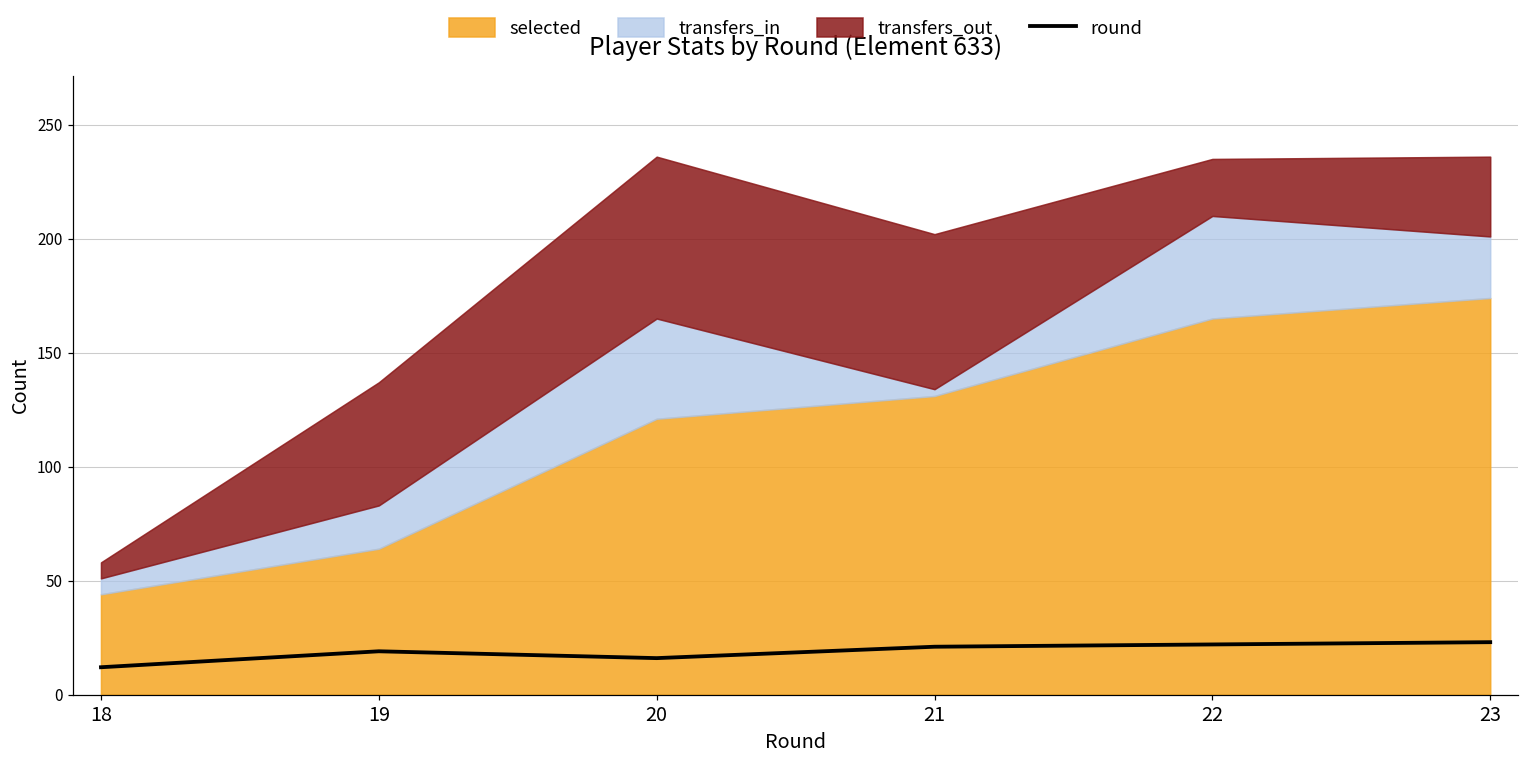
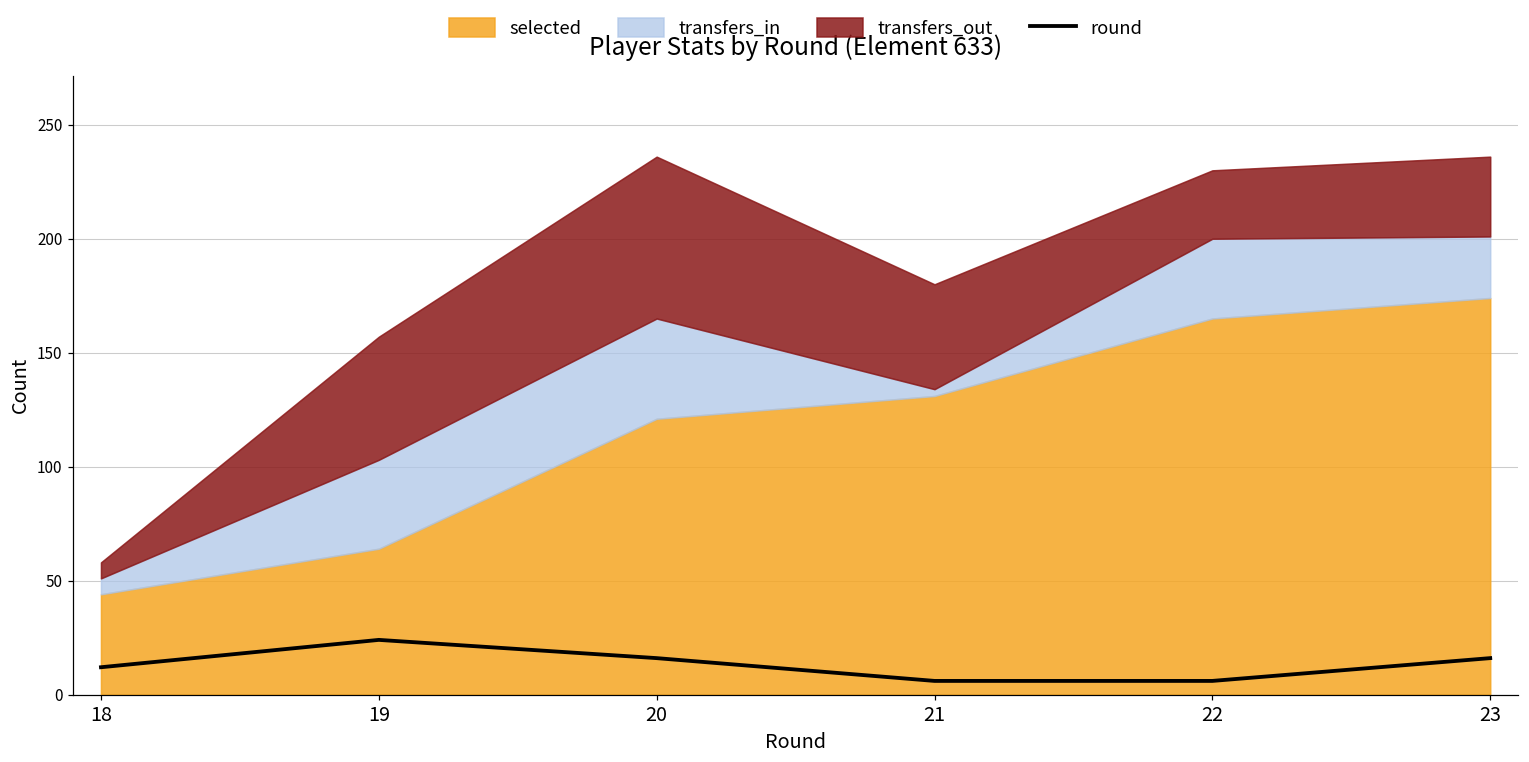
round, 19: 19 -> 24
transfers_in, 19: 19 -> 39
round, 21: 21 -> 6
transfers_out, 21: 68 -> 46
round, 22: 22 -> 6
transfers_in, 22: 45 -> 35
transfers_out, 22: 25 -> 30
round, 23: 23 -> 16
